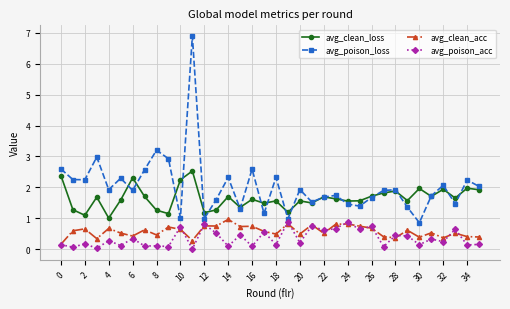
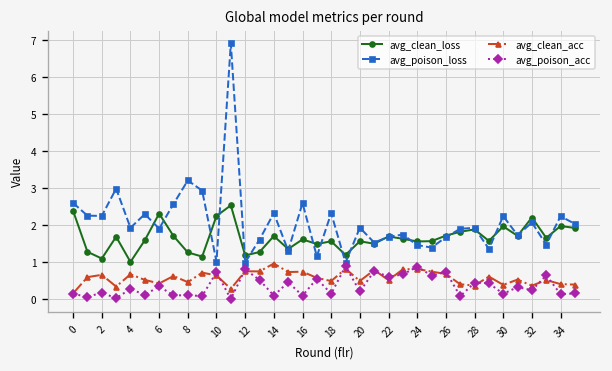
avg_poison_loss, 30: 0.9 -> 2.2
avg_clean_loss, 32: 1.9 -> 2.2
